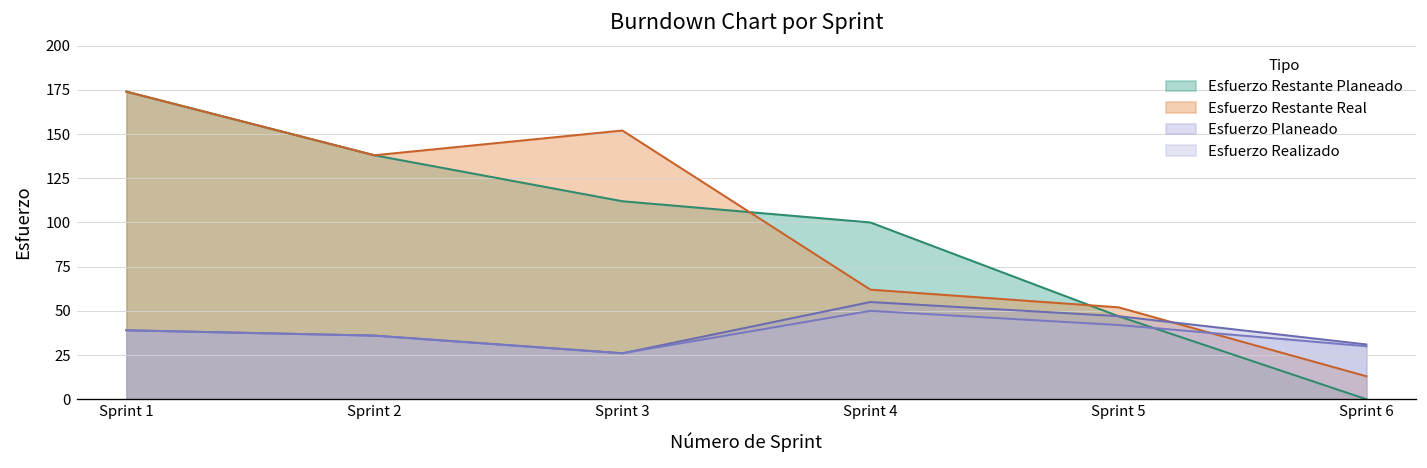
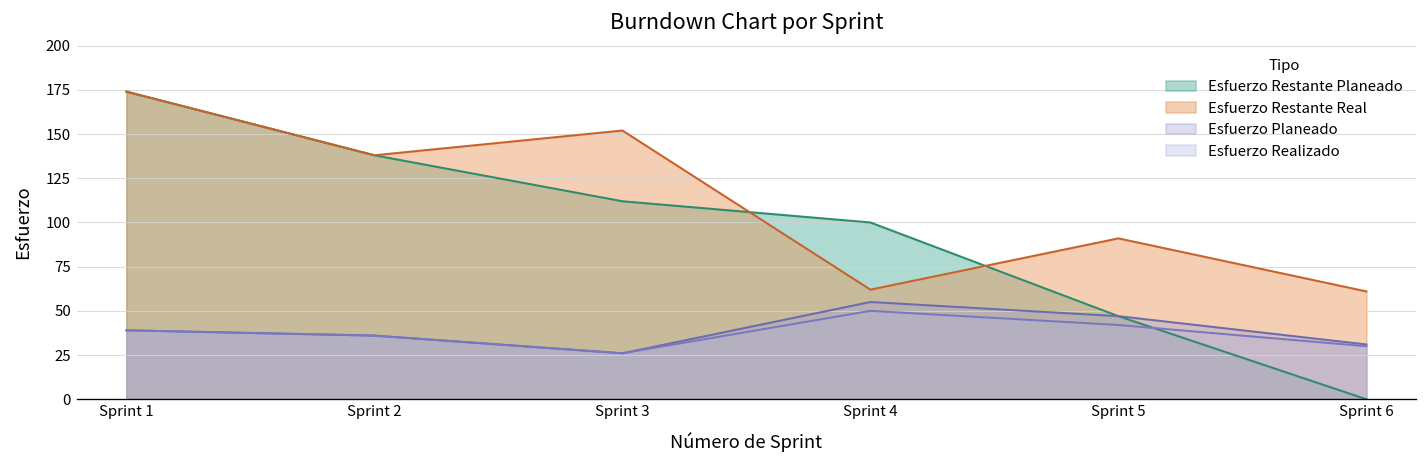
Esfuerzo Restante Real, Sprint 5: 52 -> 91
Esfuerzo Restante Real, Sprint 6: 13 -> 61
